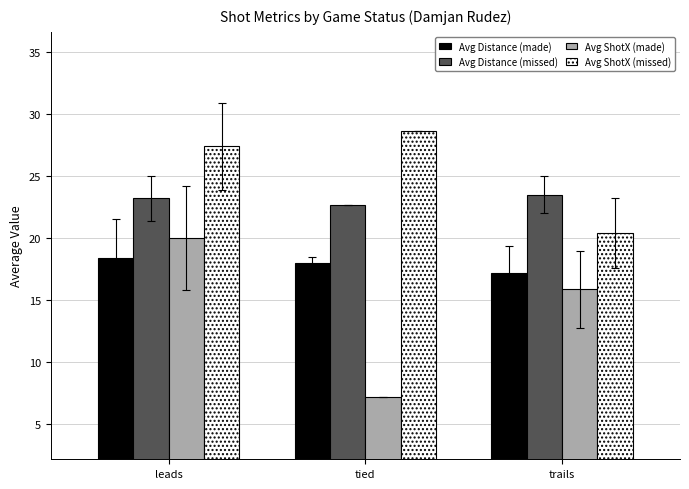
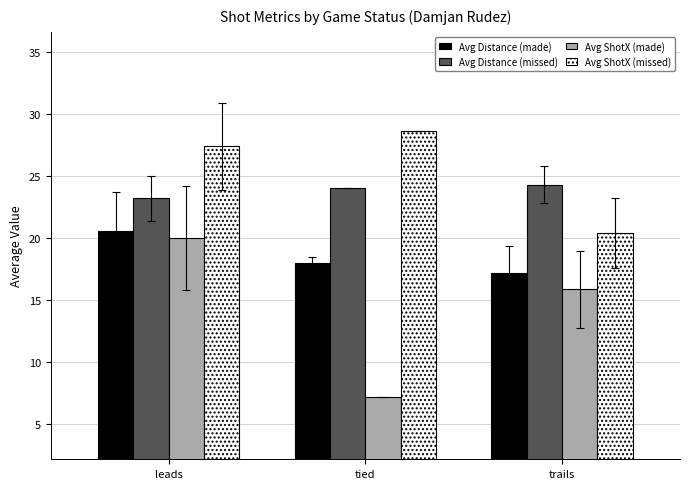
Avg Distance (made), leads: 18.4 -> 20.6
Avg Distance (missed), tied: 22.7 -> 24.0
Avg Distance (missed), trails: 23.5 -> 24.3
